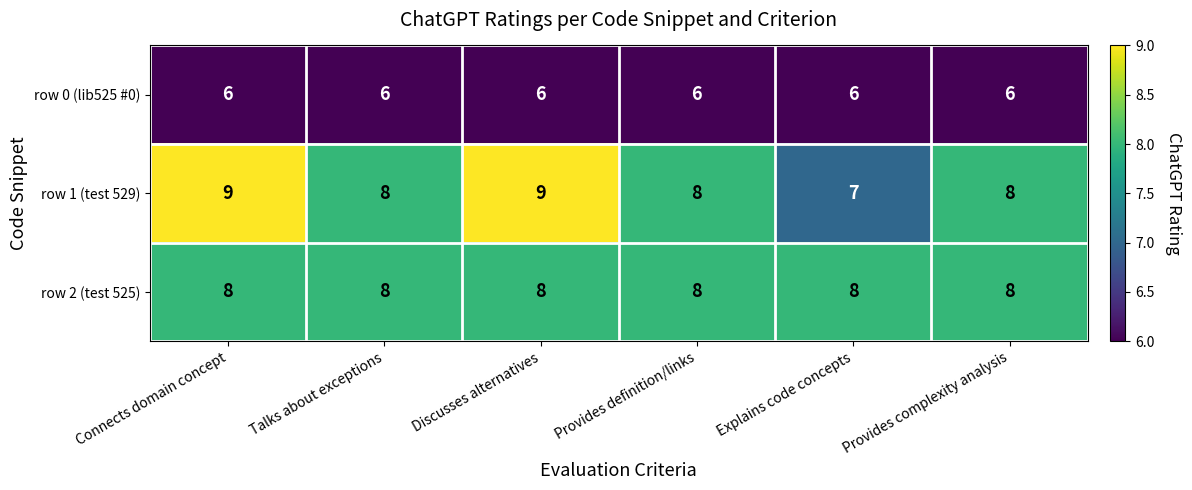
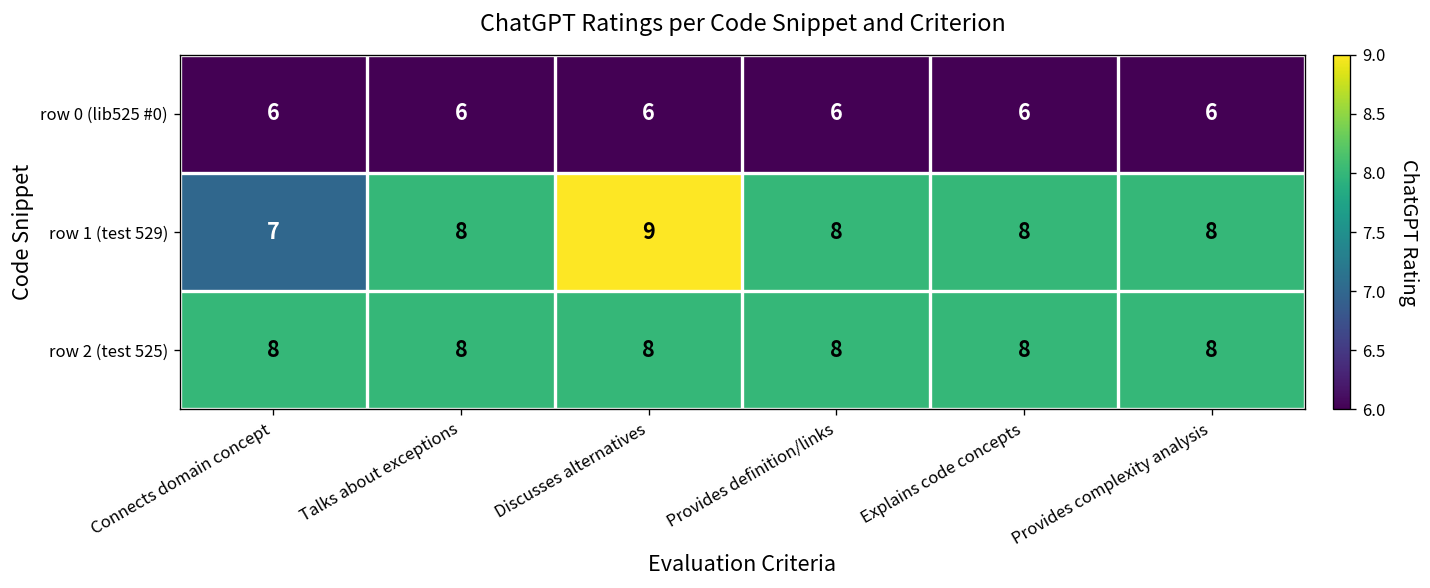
row 1 (test 529), Connects domain concept: 9 -> 7
row 1 (test 529), Explains code concepts: 7 -> 8
